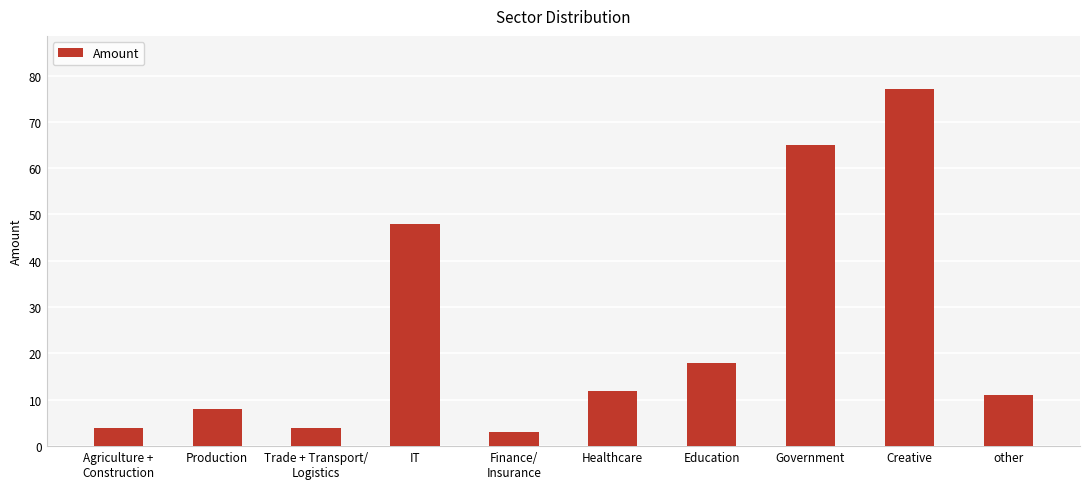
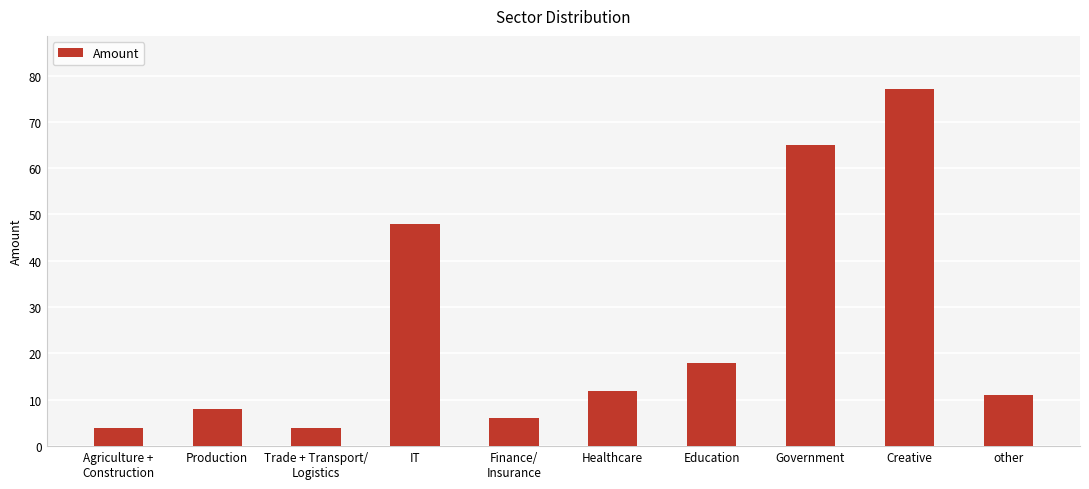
Finance/ Insurance: 3 -> 6
